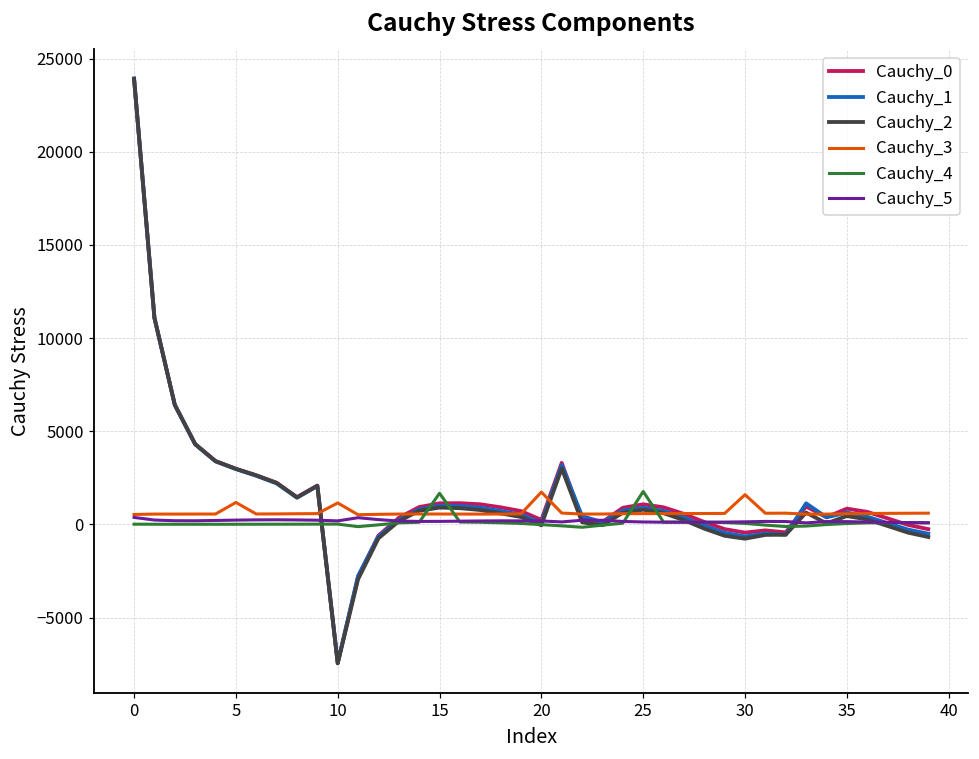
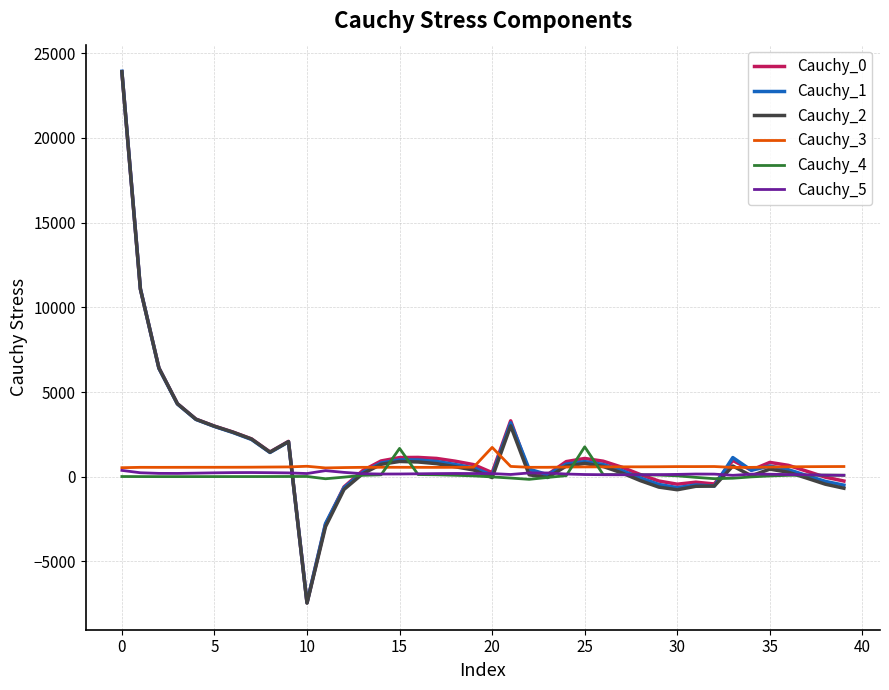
Cauchy_3, 5: 1200 -> 600
Cauchy_3, 10: 1100 -> 600
Cauchy_3, 30: 1600 -> 600
